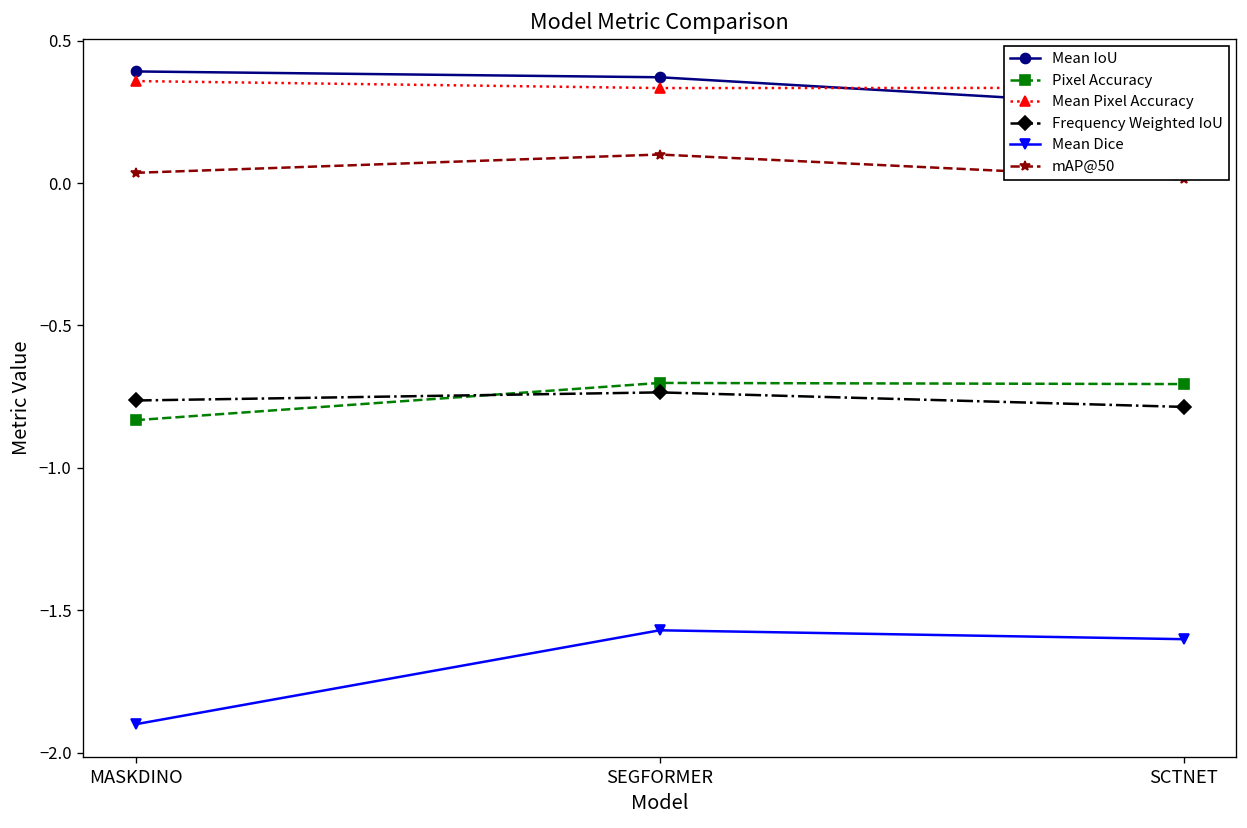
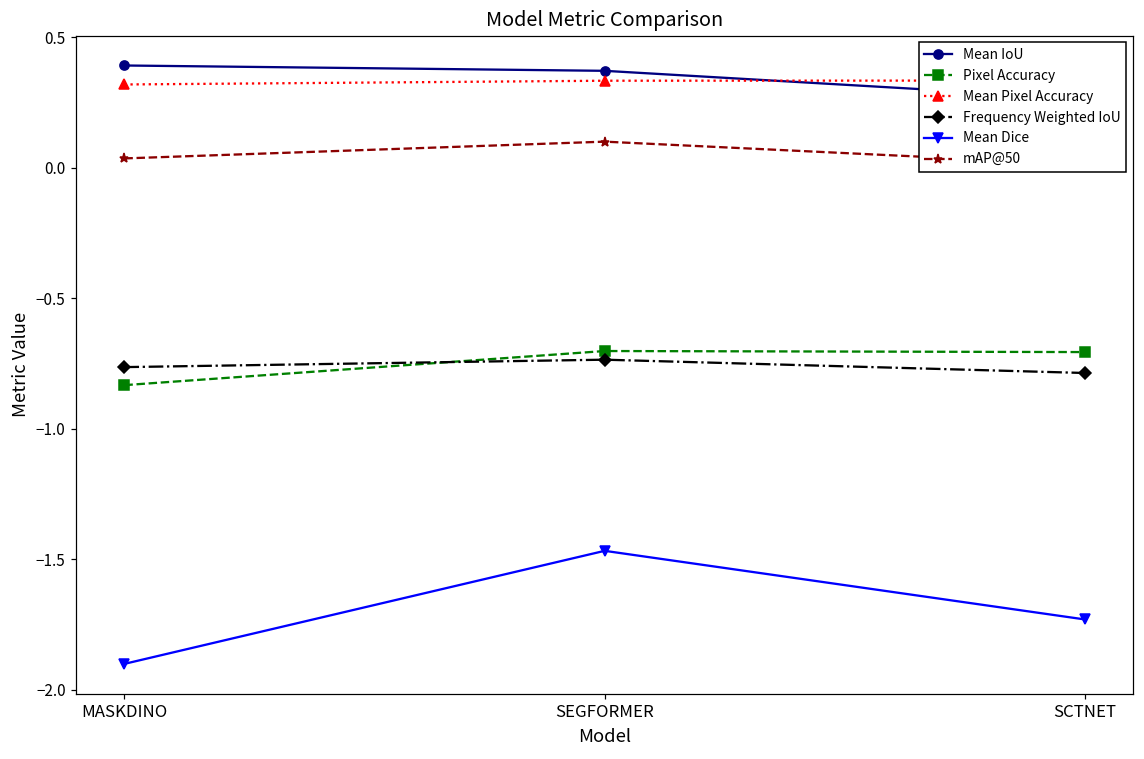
Mean Pixel Accuracy, MASKDINO: 0.36 -> 0.32
Mean Dice, SEGFORMER: -1.57 -> -1.47
Mean Dice, SCTNET: -1.60 -> -1.73
